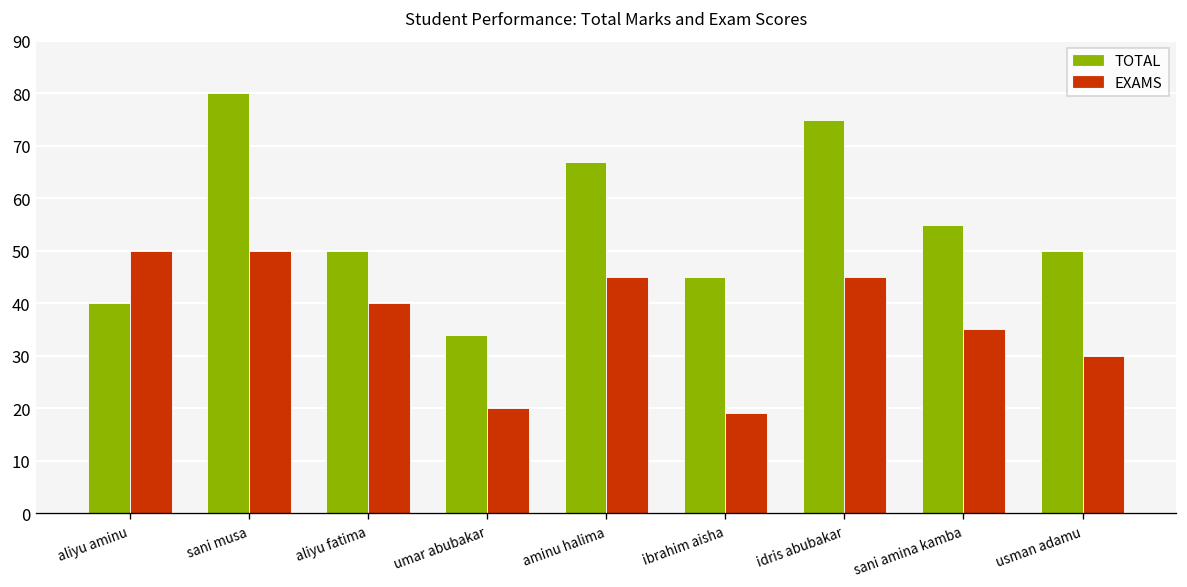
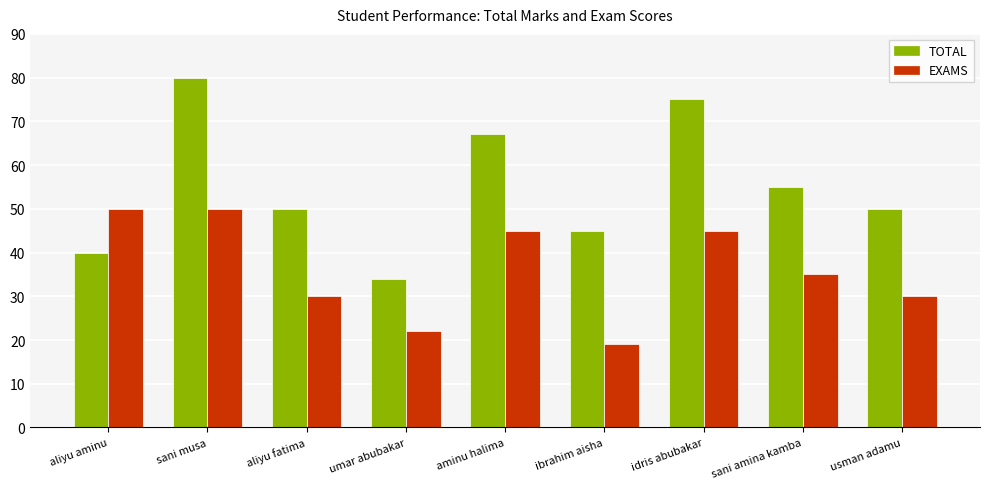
EXAMS, aliyu fatima: 40 -> 30
EXAMS, umar abubakar: 20 -> 22
